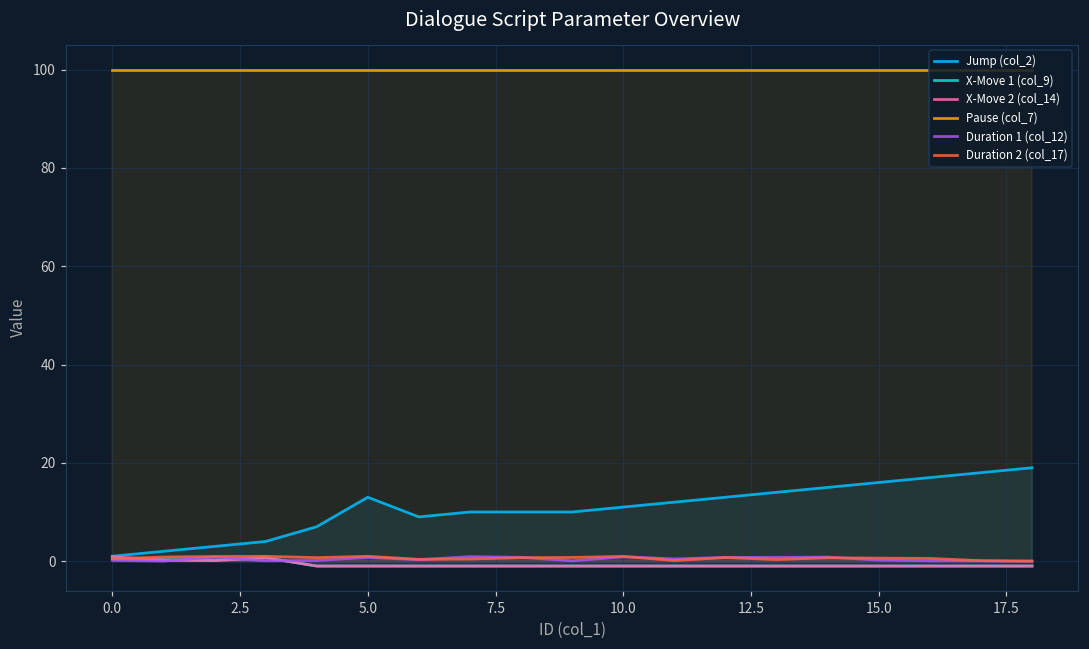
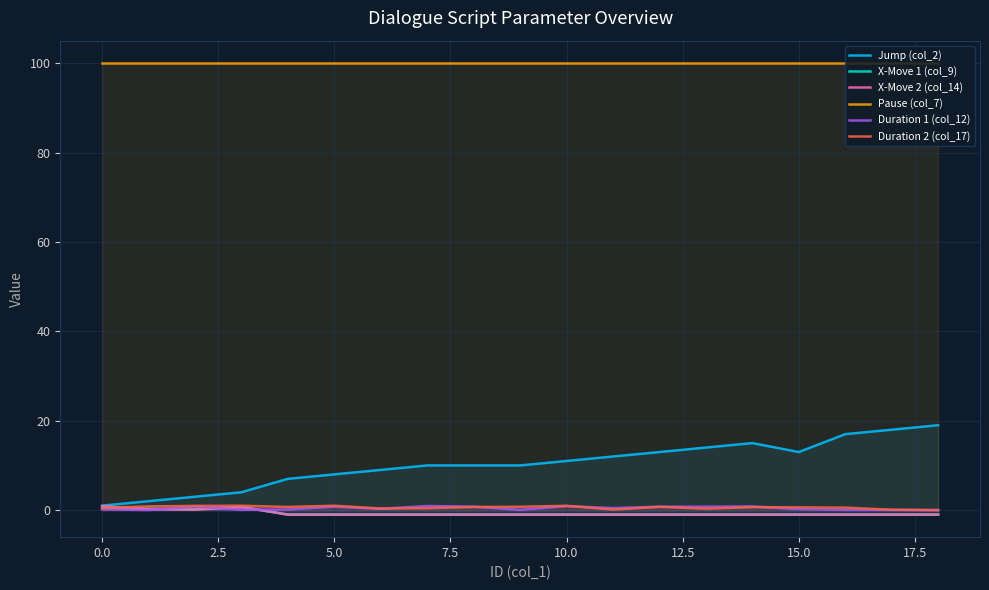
Jump (col_2), 5.0: 13 -> 8
Jump (col_2), 15.0: 16 -> 13
